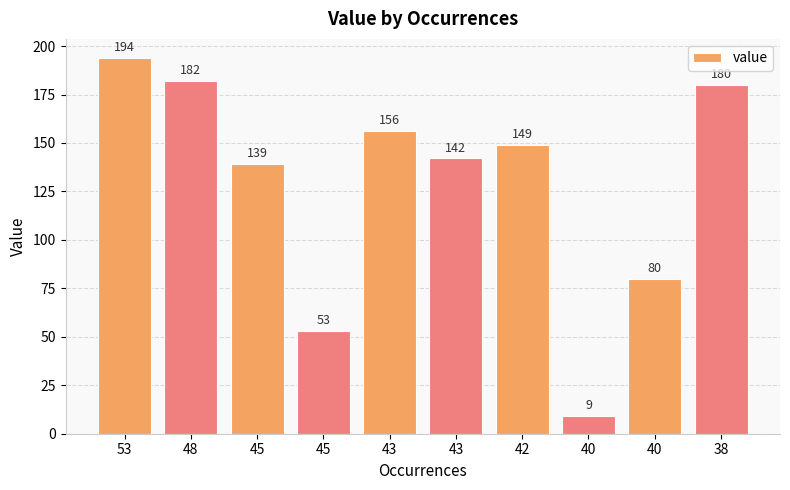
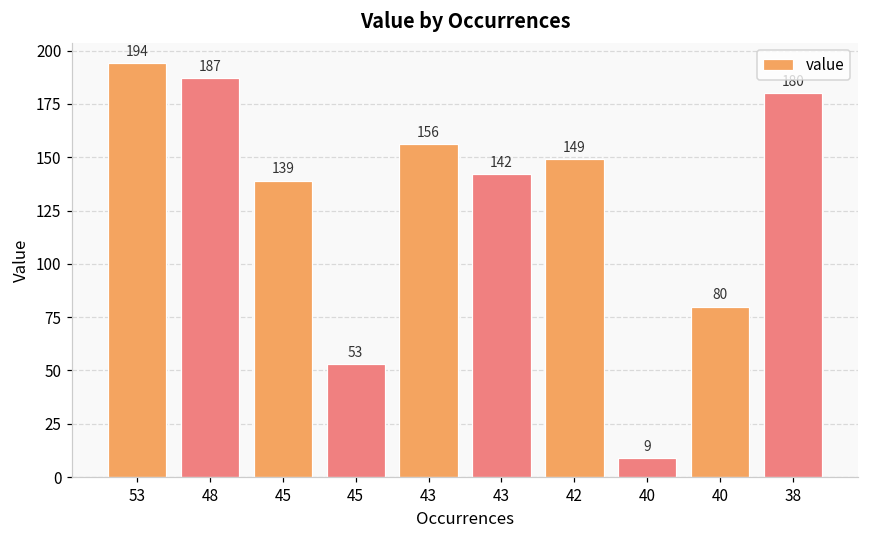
48: 182 -> 187
